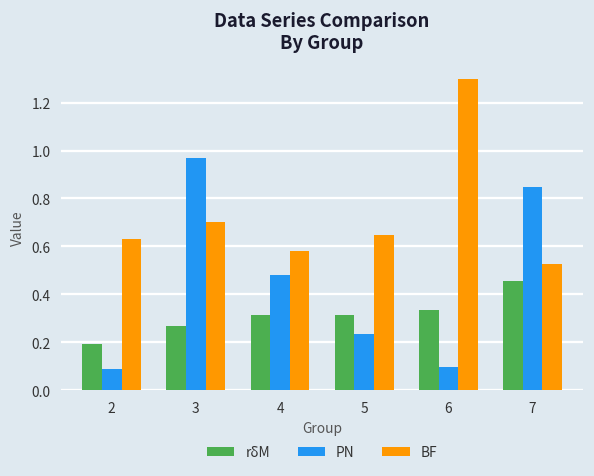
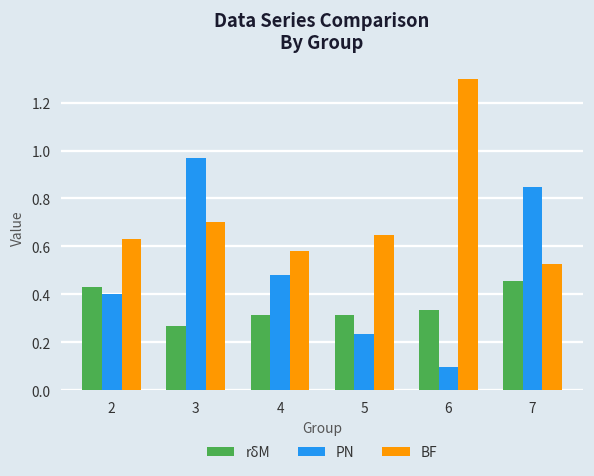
rδM, 2: 0.19 -> 0.43
PN, 2: 0.09 -> 0.40
